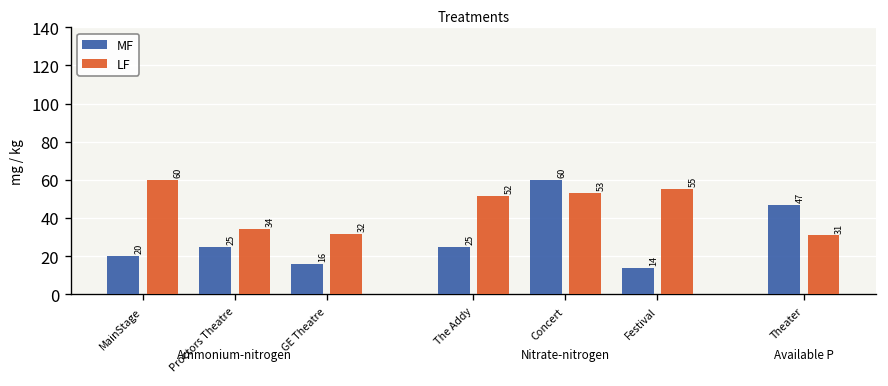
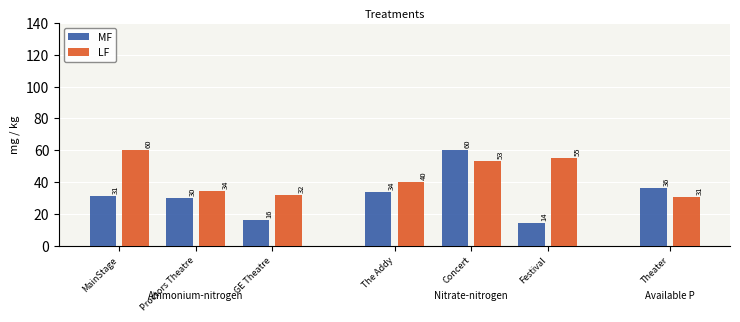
MF, MainStage: 20 -> 31
MF, Proctors Theatre: 25 -> 30
MF, The Addy: 25 -> 34
LF, The Addy: 52 -> 40
MF, Theater: 47 -> 36
